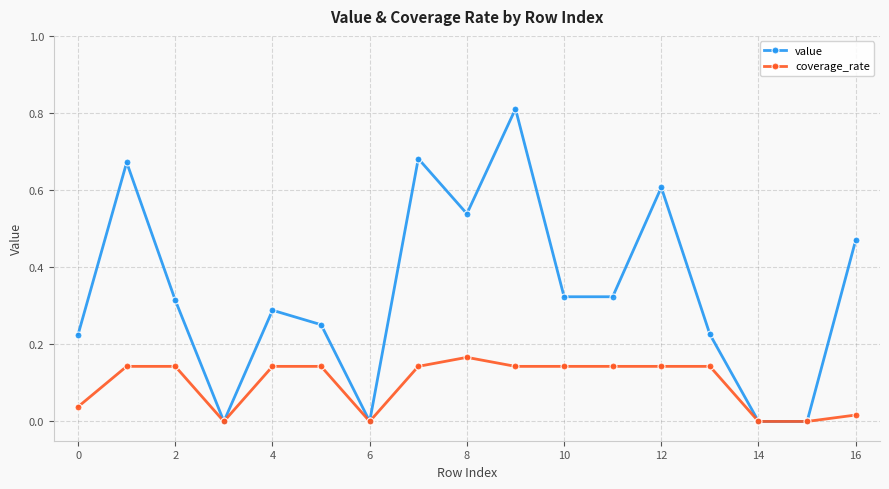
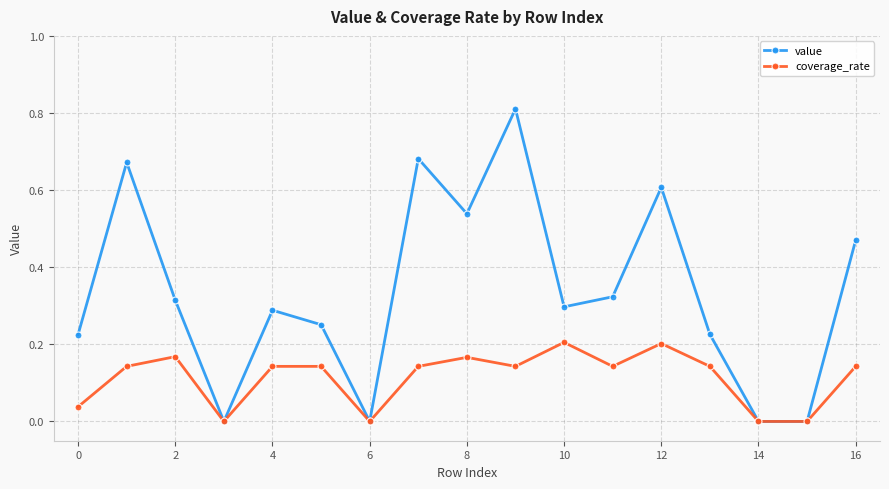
coverage_rate, 2: 0.14 -> 0.17
value, 10: 0.32 -> 0.30
coverage_rate, 10: 0.14 -> 0.21
coverage_rate, 12: 0.14 -> 0.20
coverage_rate, 16: 0.02 -> 0.14
